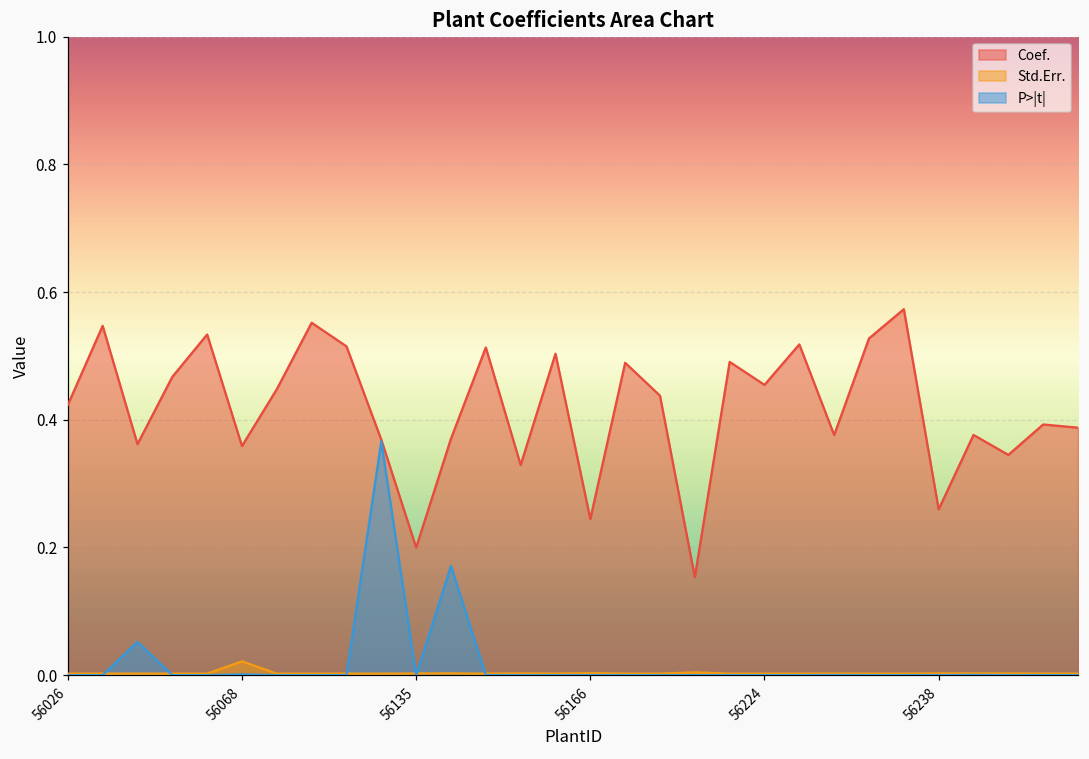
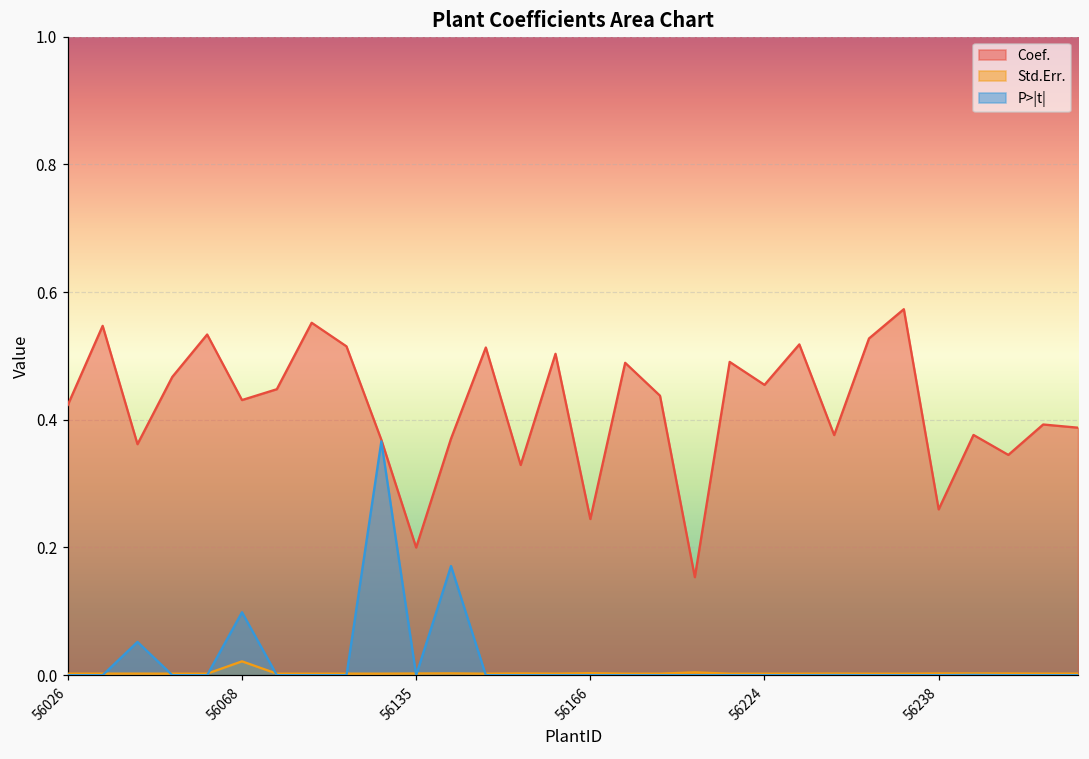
Coef., 56068: 0.36 -> 0.43
P>|t|, 56068: 0.00 -> 0.10
